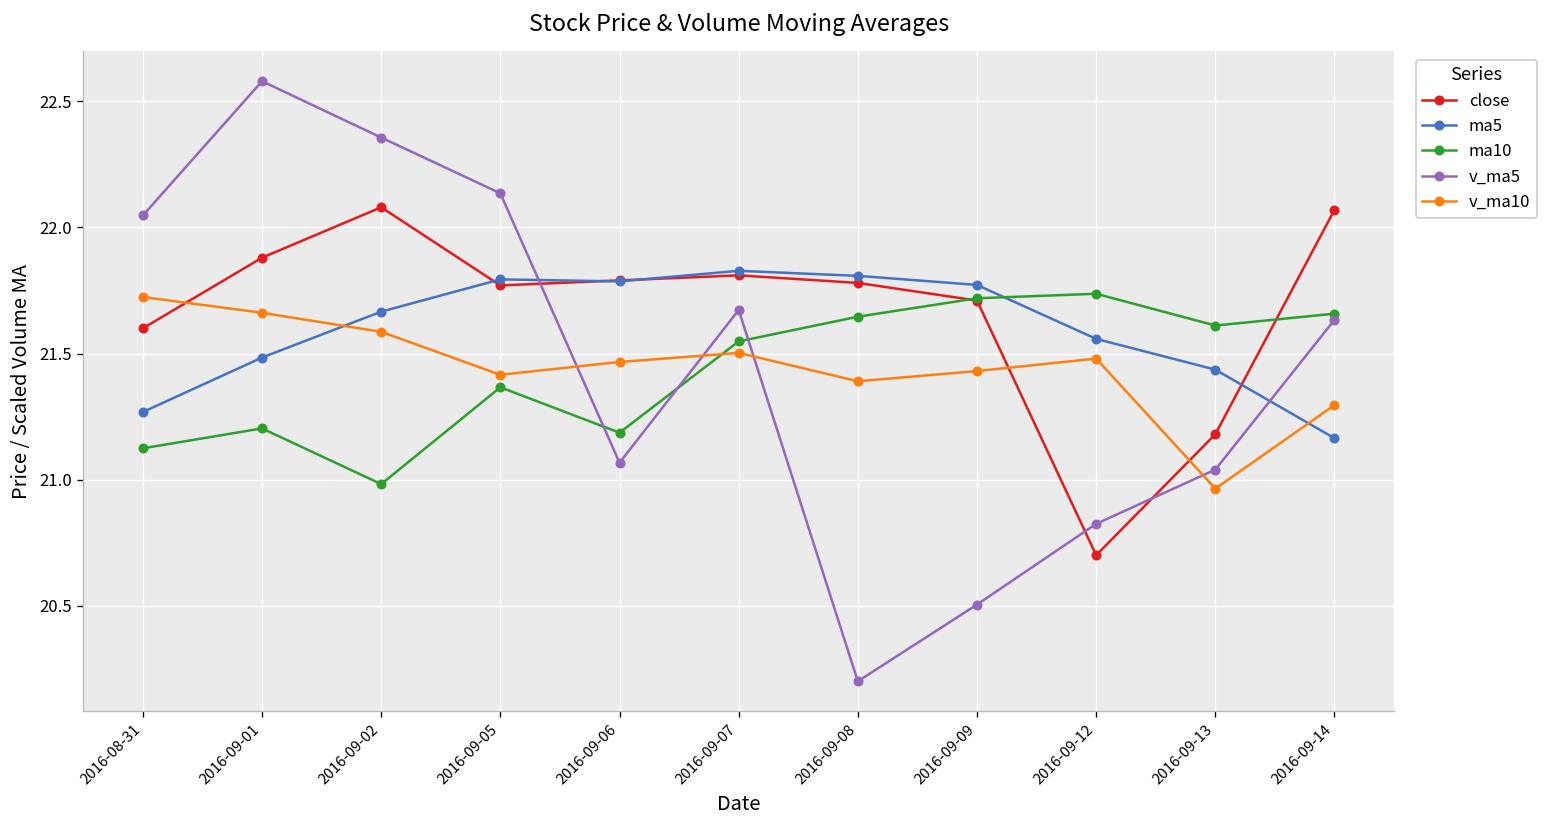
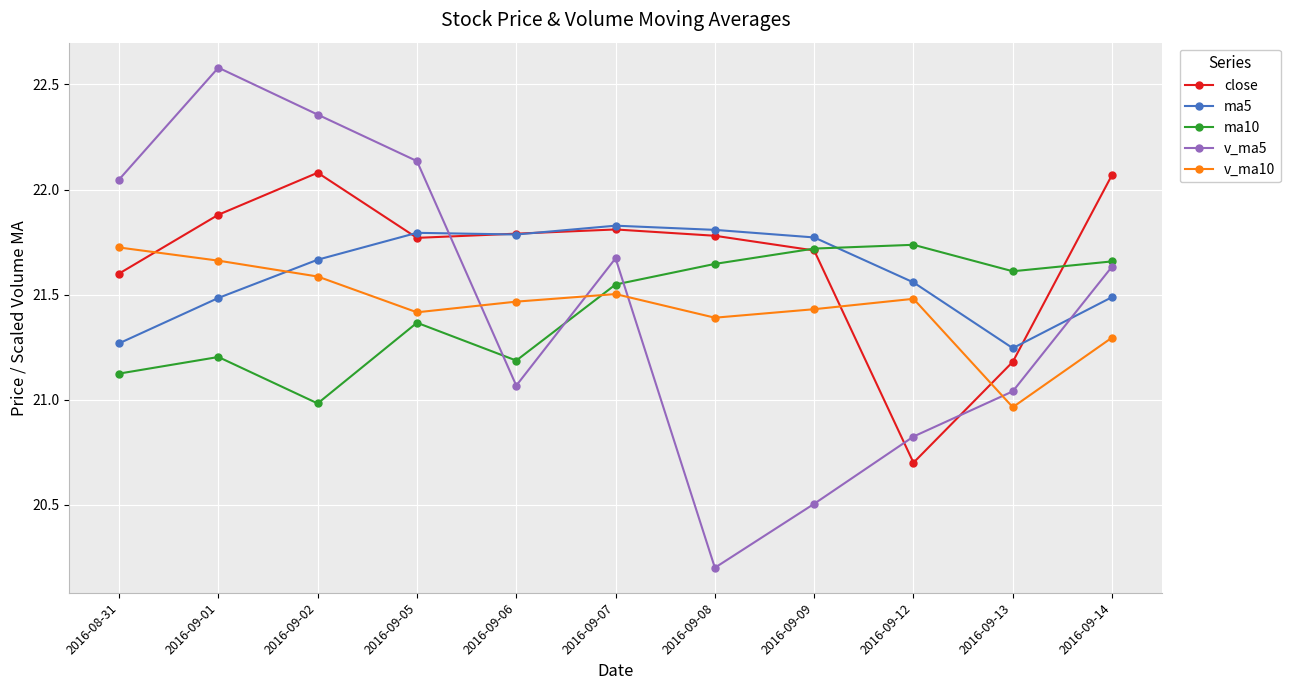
ma5, 2016-09-13: 21.44 -> 21.25
ma5, 2016-09-14: 21.16 -> 21.49
